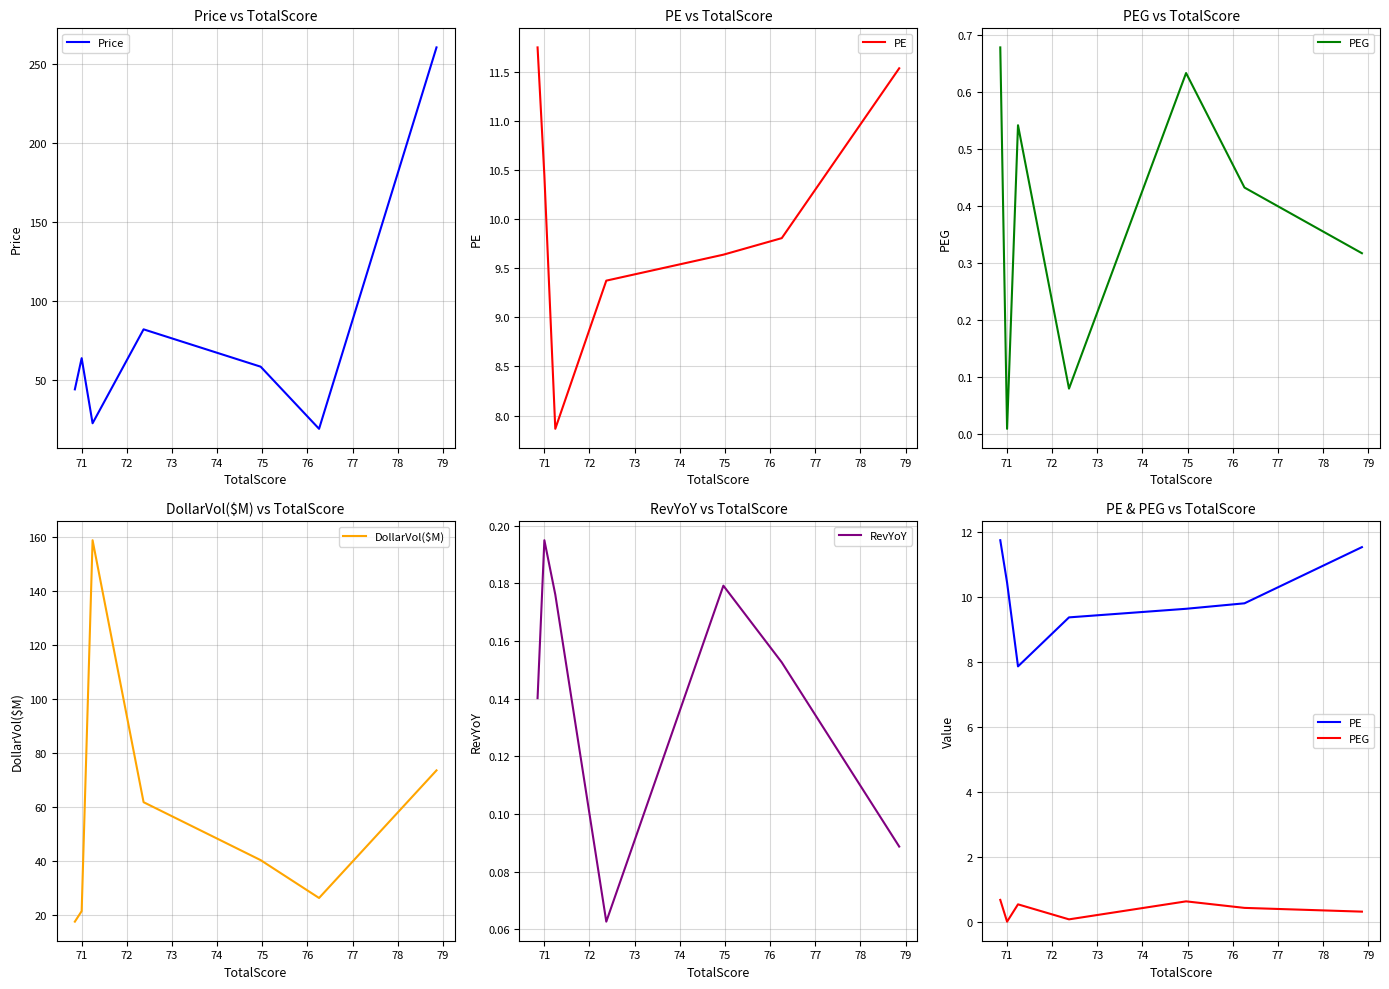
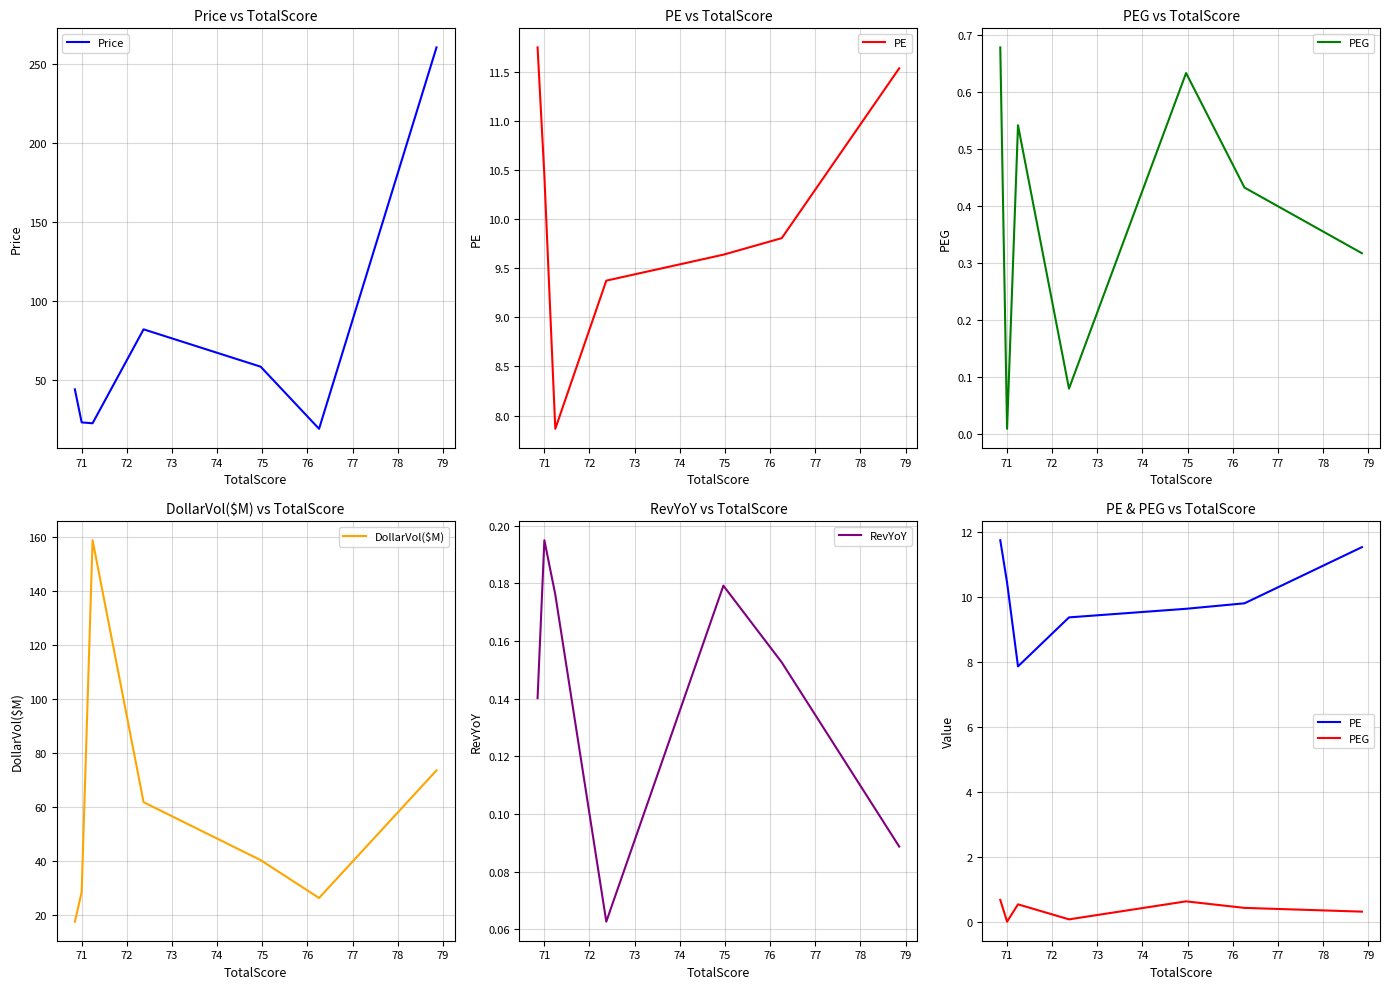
Price vs TotalScore, 71: 64 -> 23
DollarVol($M) vs TotalScore, 71: 21 -> 28
